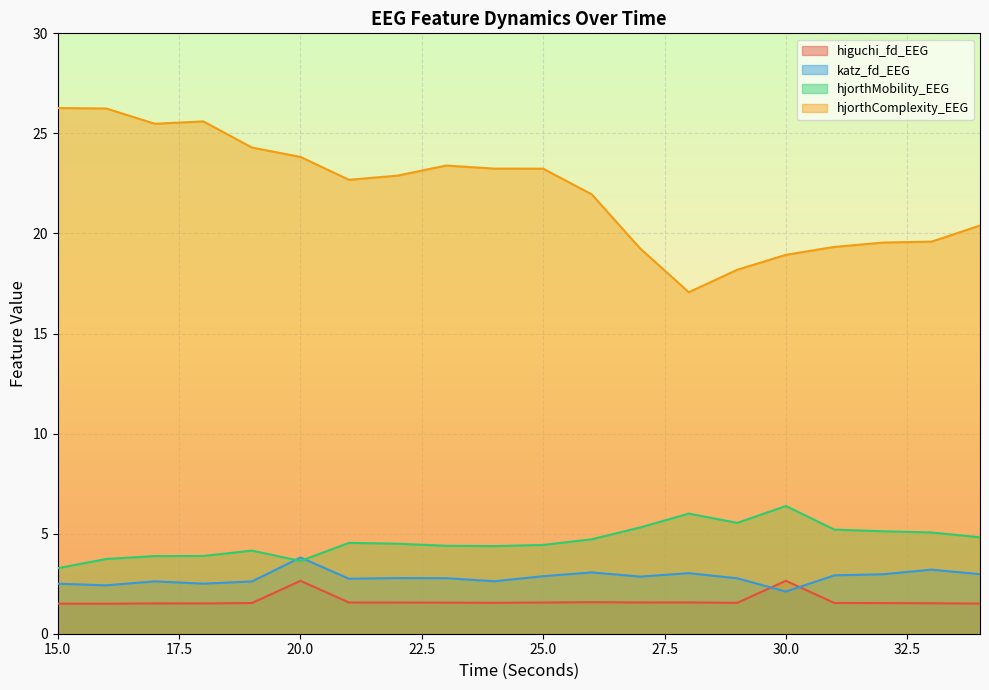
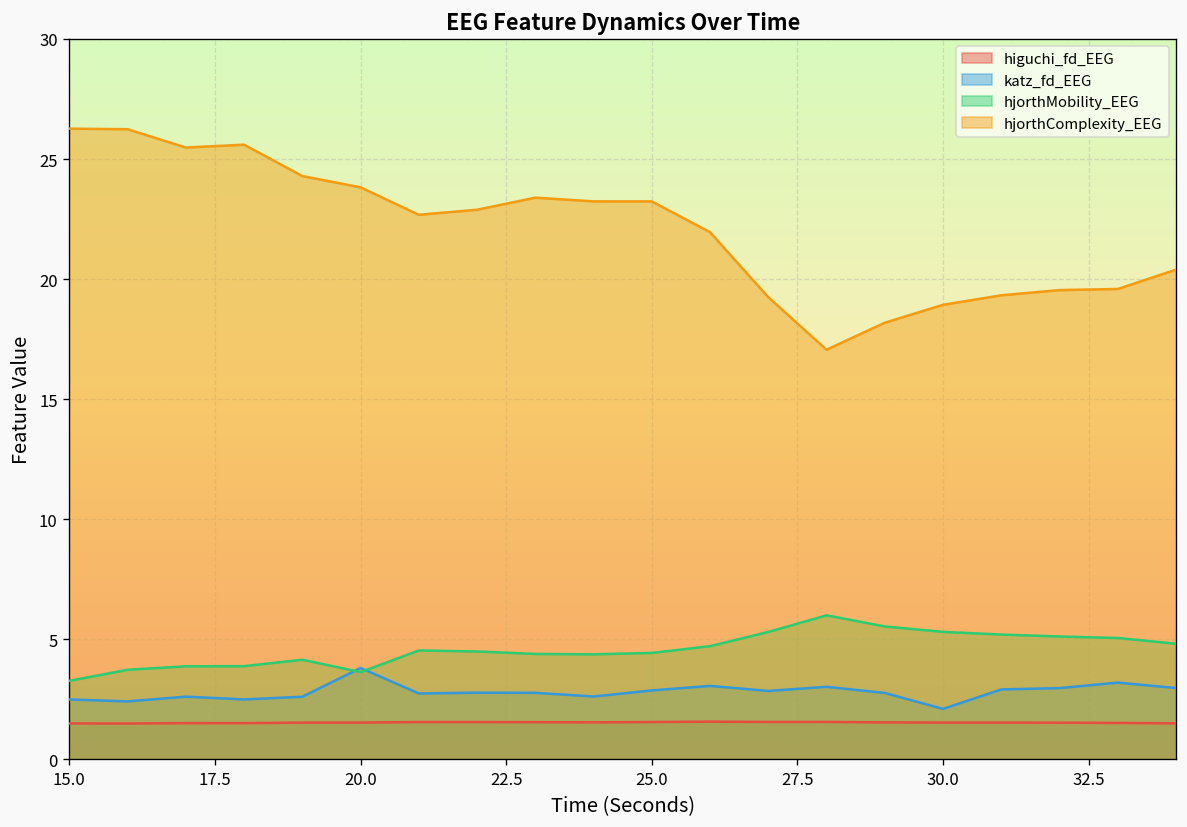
higuchi_fd_EEG, 20.0: 2.6 -> 1.5
higuchi_fd_EEG, 30.0: 2.6 -> 1.5
hjorthMobility_EEG, 30.0: 6.4 -> 5.3
